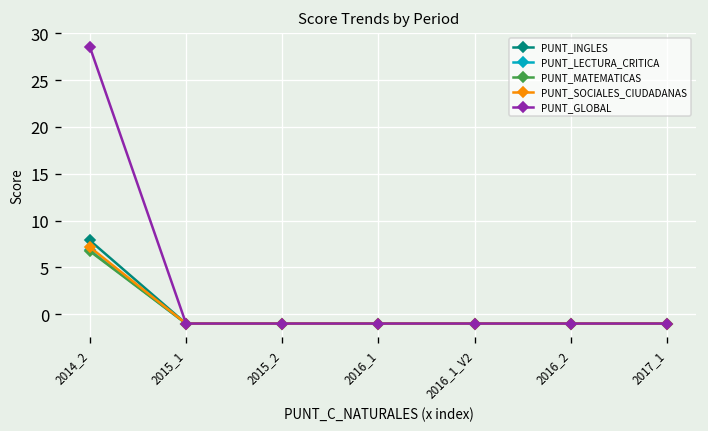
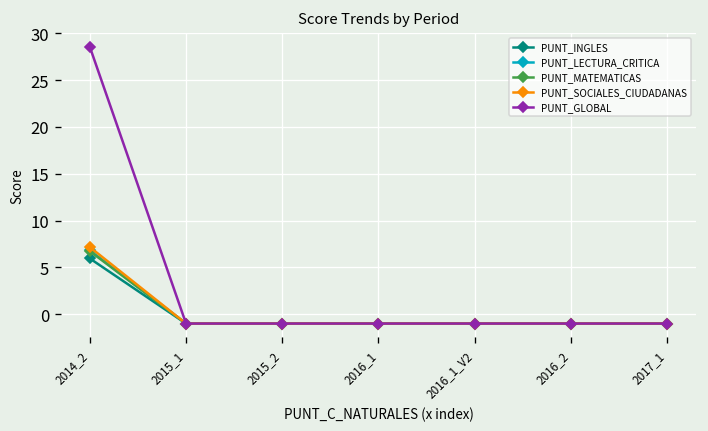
PUNT_INGLES, 2014_2: 8 -> 6
